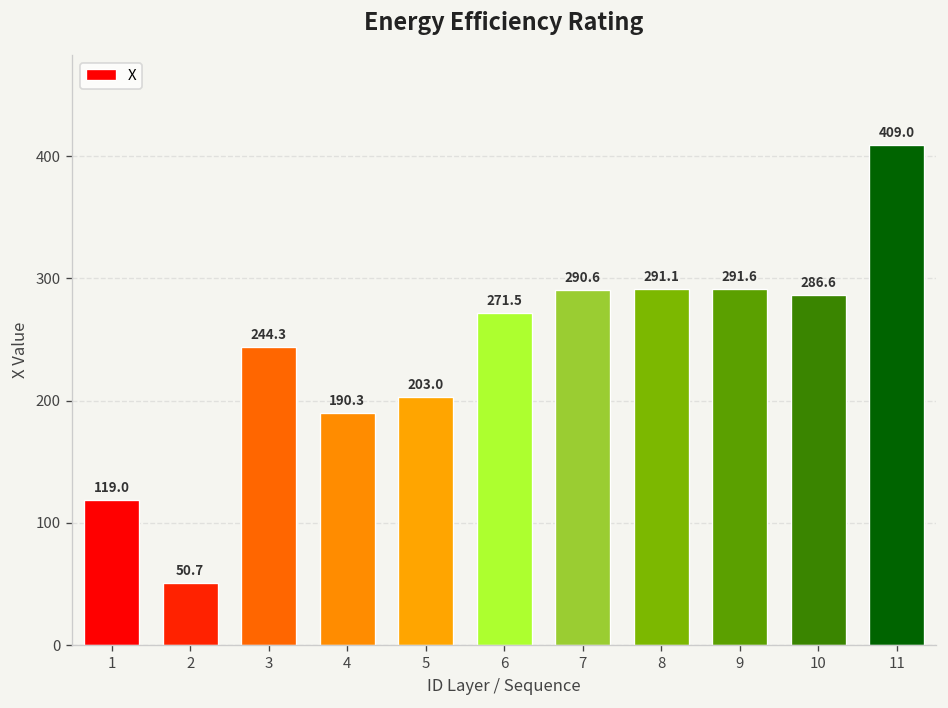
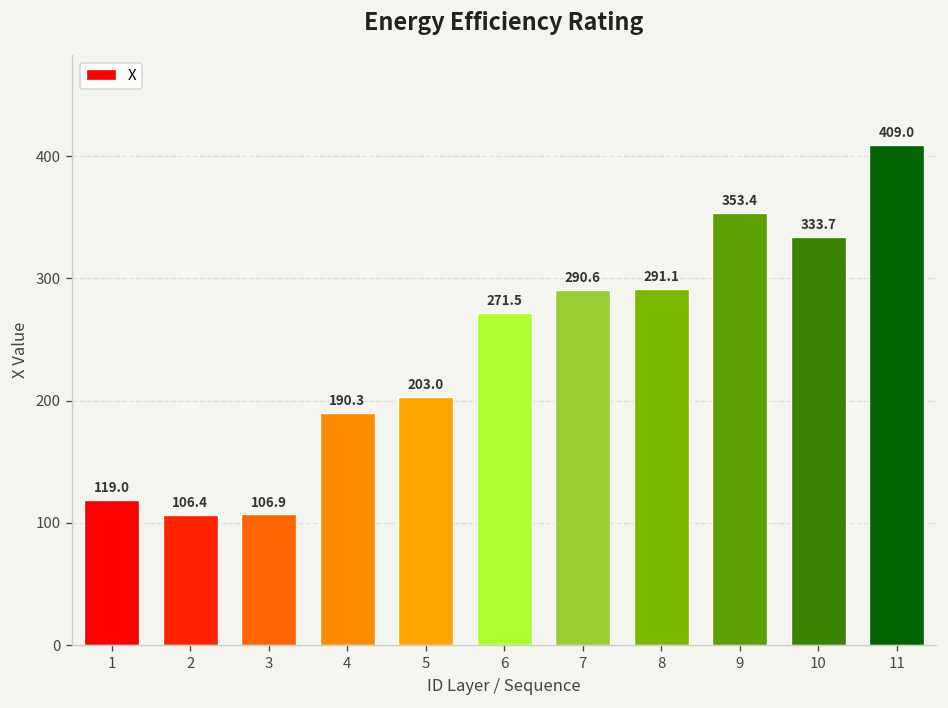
2: 50.7 -> 106.4
3: 244.3 -> 106.9
9: 291.6 -> 353.4
10: 286.6 -> 333.7
